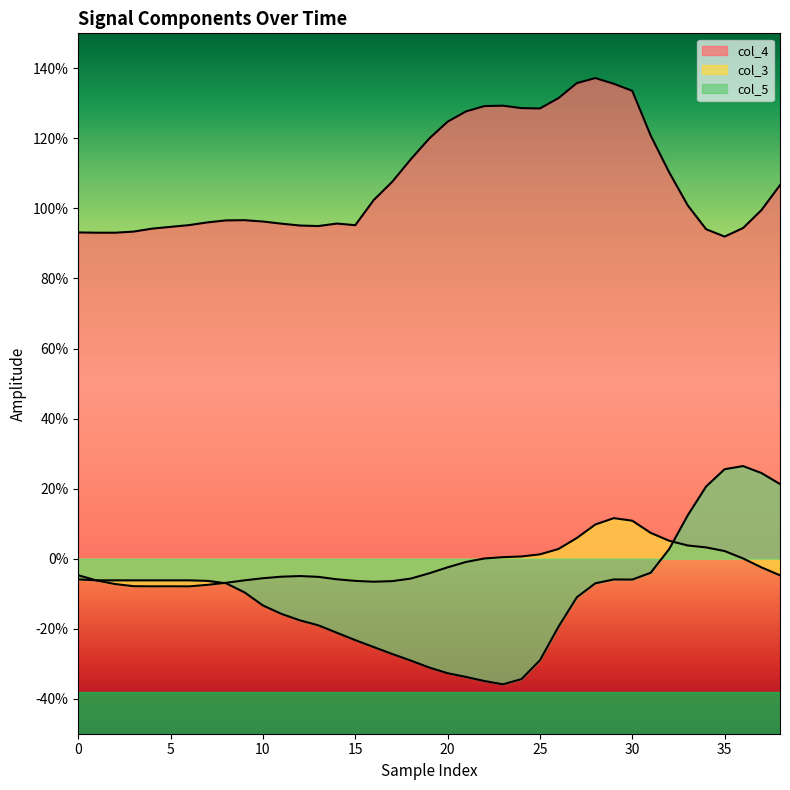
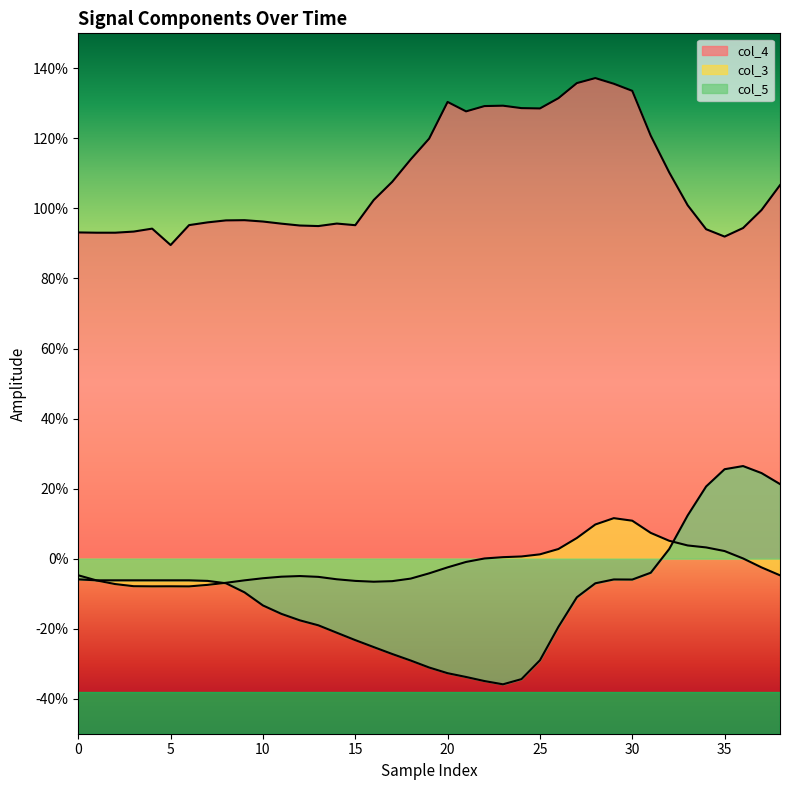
col_4, 5: 95% -> 90%
col_4, 20: 125% -> 130%
